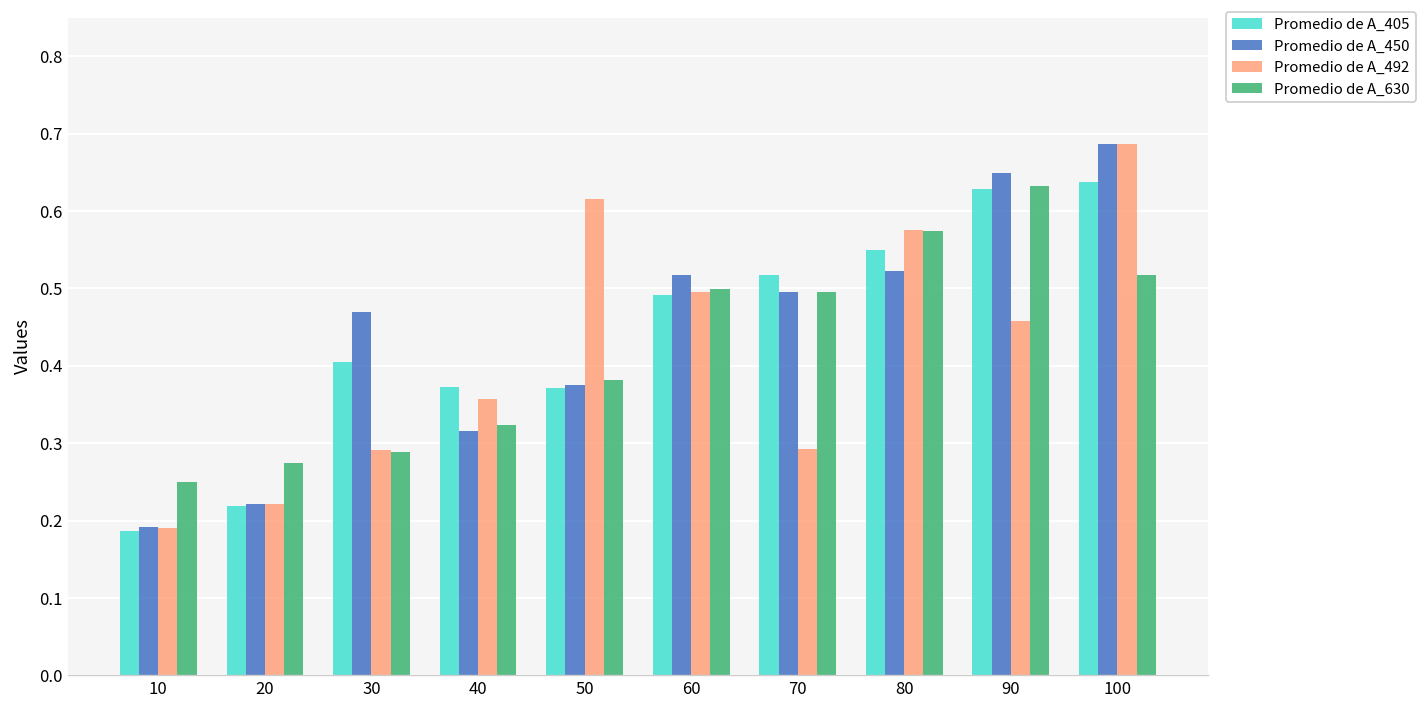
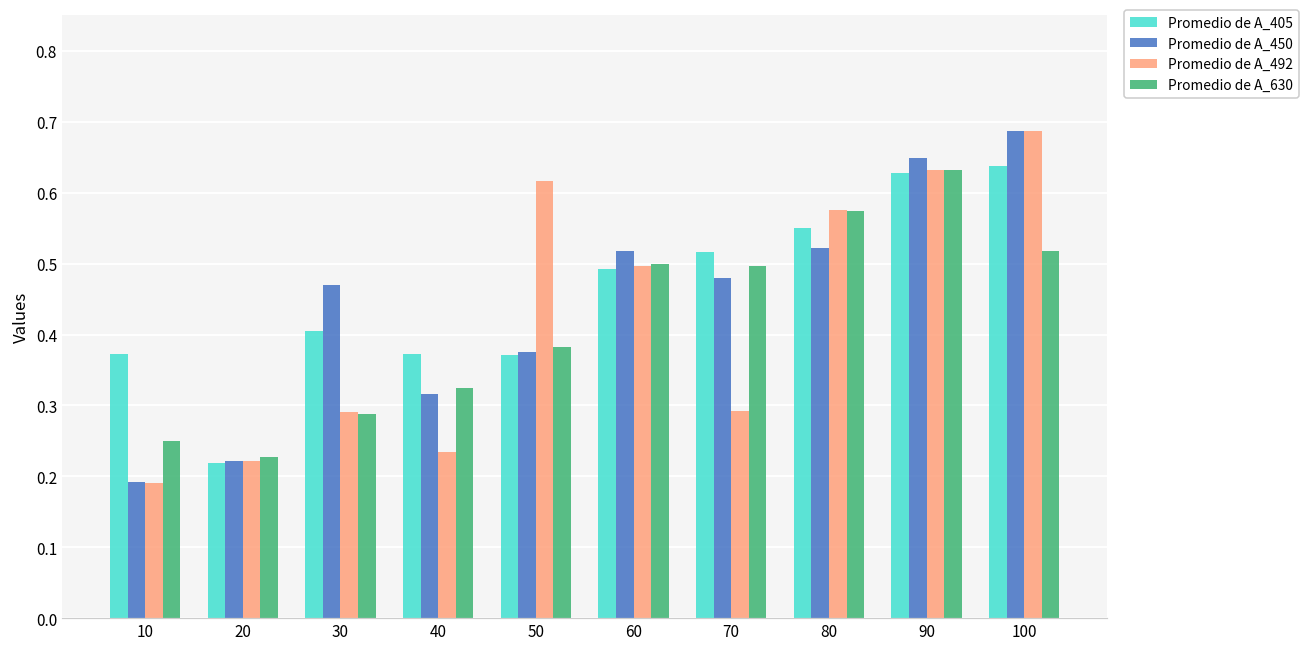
Promedio de A_405, 10: 0.19 -> 0.37
Promedio de A_630, 20: 0.28 -> 0.23
Promedio de A_492, 40: 0.36 -> 0.23
Promedio de A_450, 70: 0.50 -> 0.48
Promedio de A_492, 90: 0.46 -> 0.63
